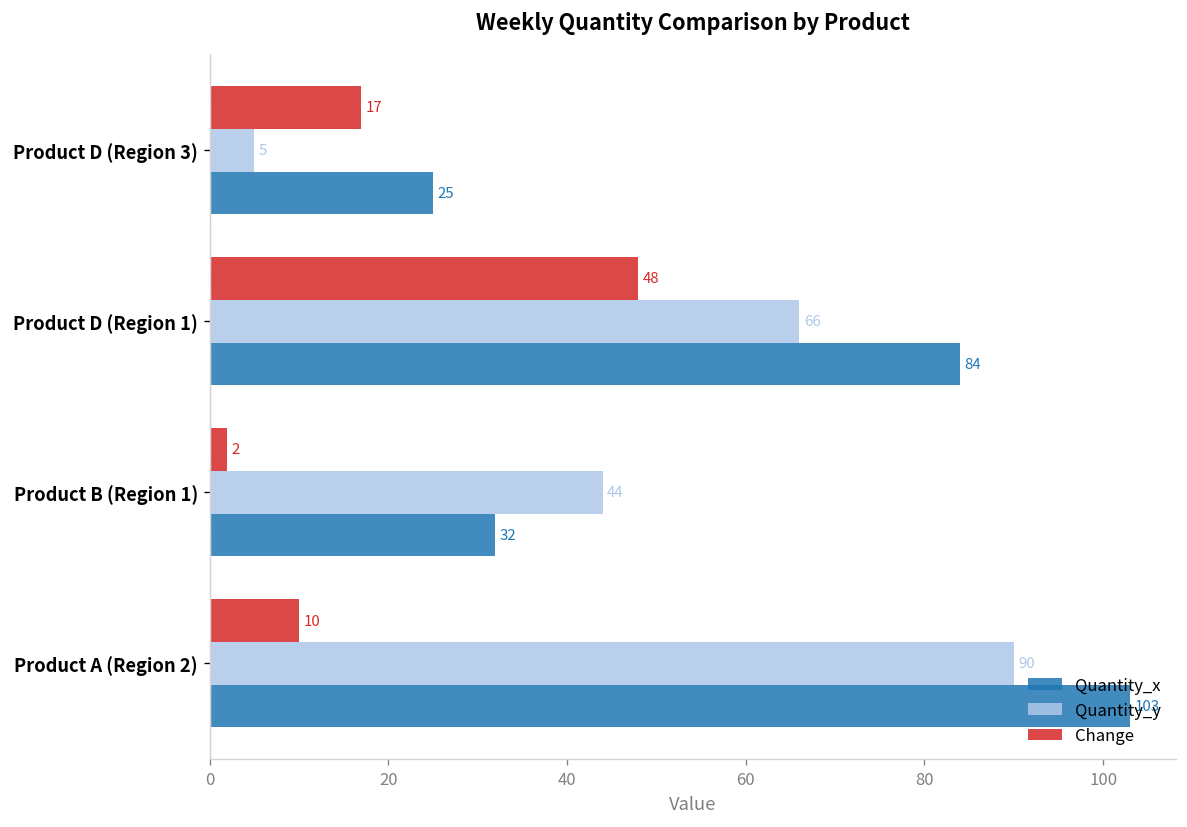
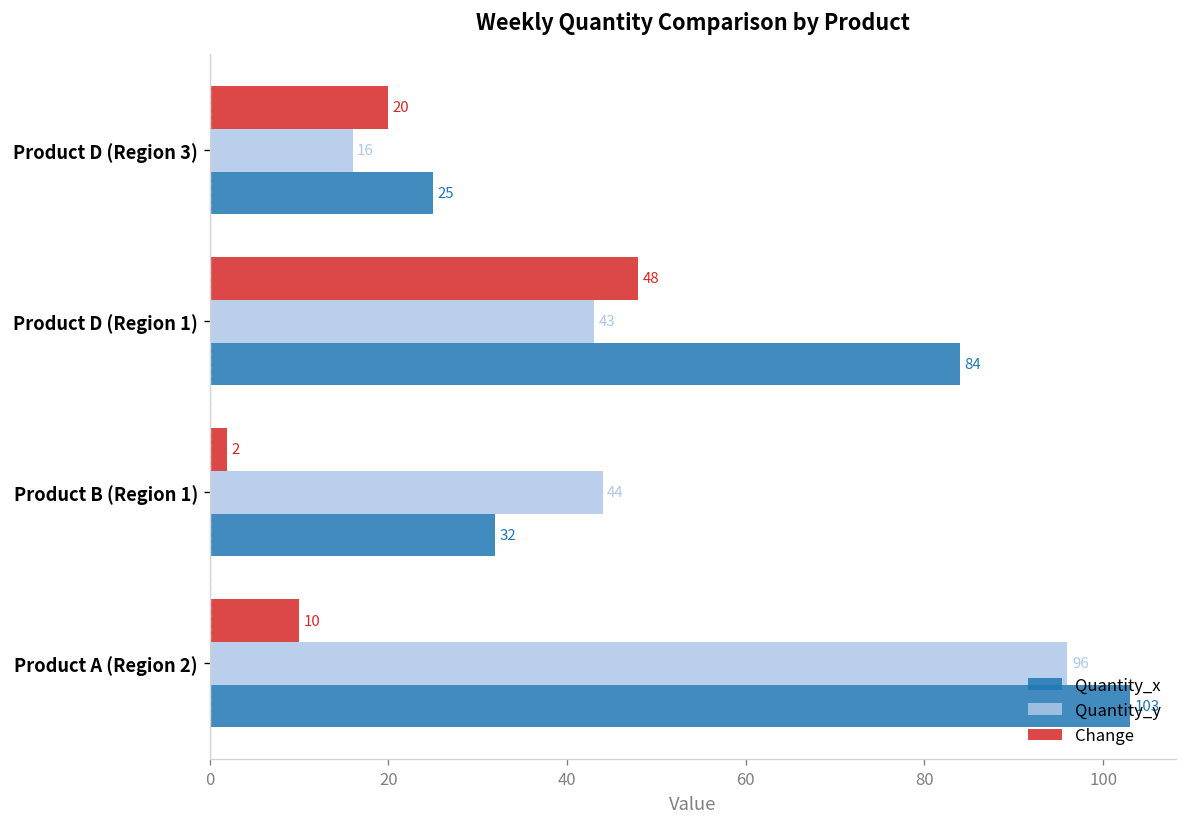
Change, Product D (Region 3): 17 -> 20
Quantity_y, Product D (Region 3): 5 -> 16
Quantity_y, Product D (Region 1): 66 -> 43
Quantity_y, Product A (Region 2): 90 -> 96
